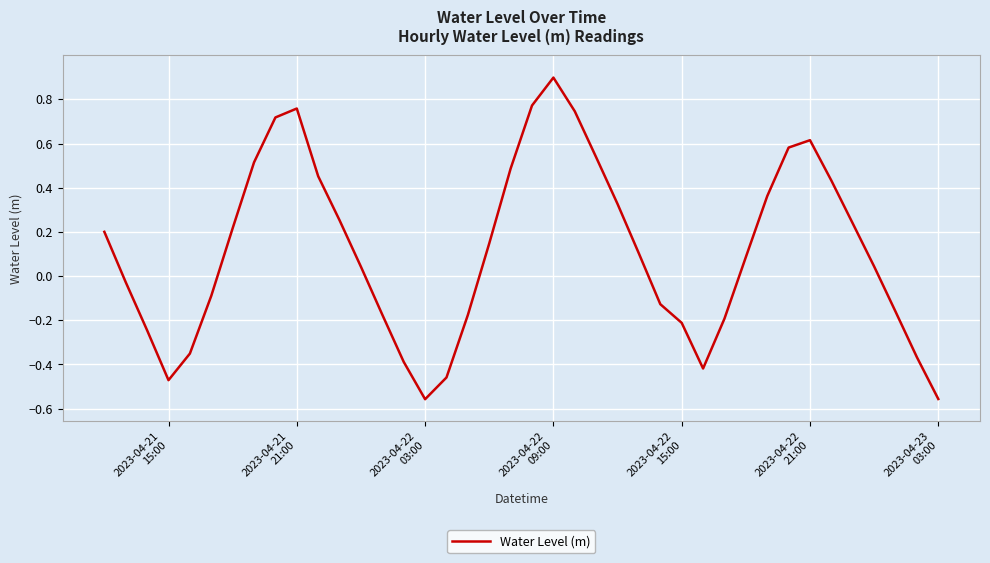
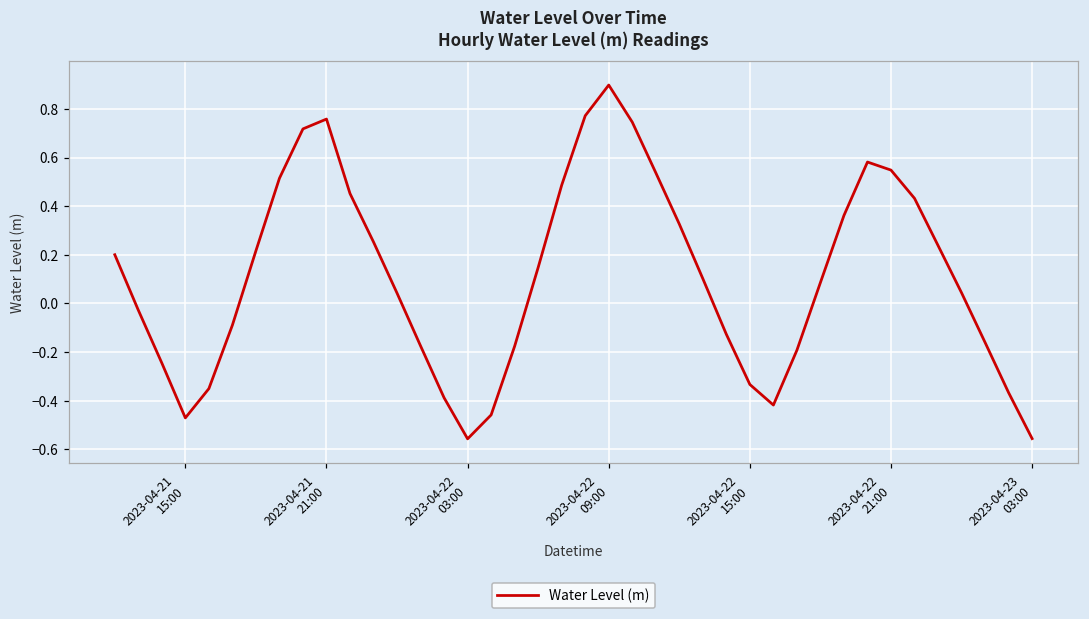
2023-04-22 15:00: -0.21 -> -0.33
2023-04-22 21:00: 0.62 -> 0.55
